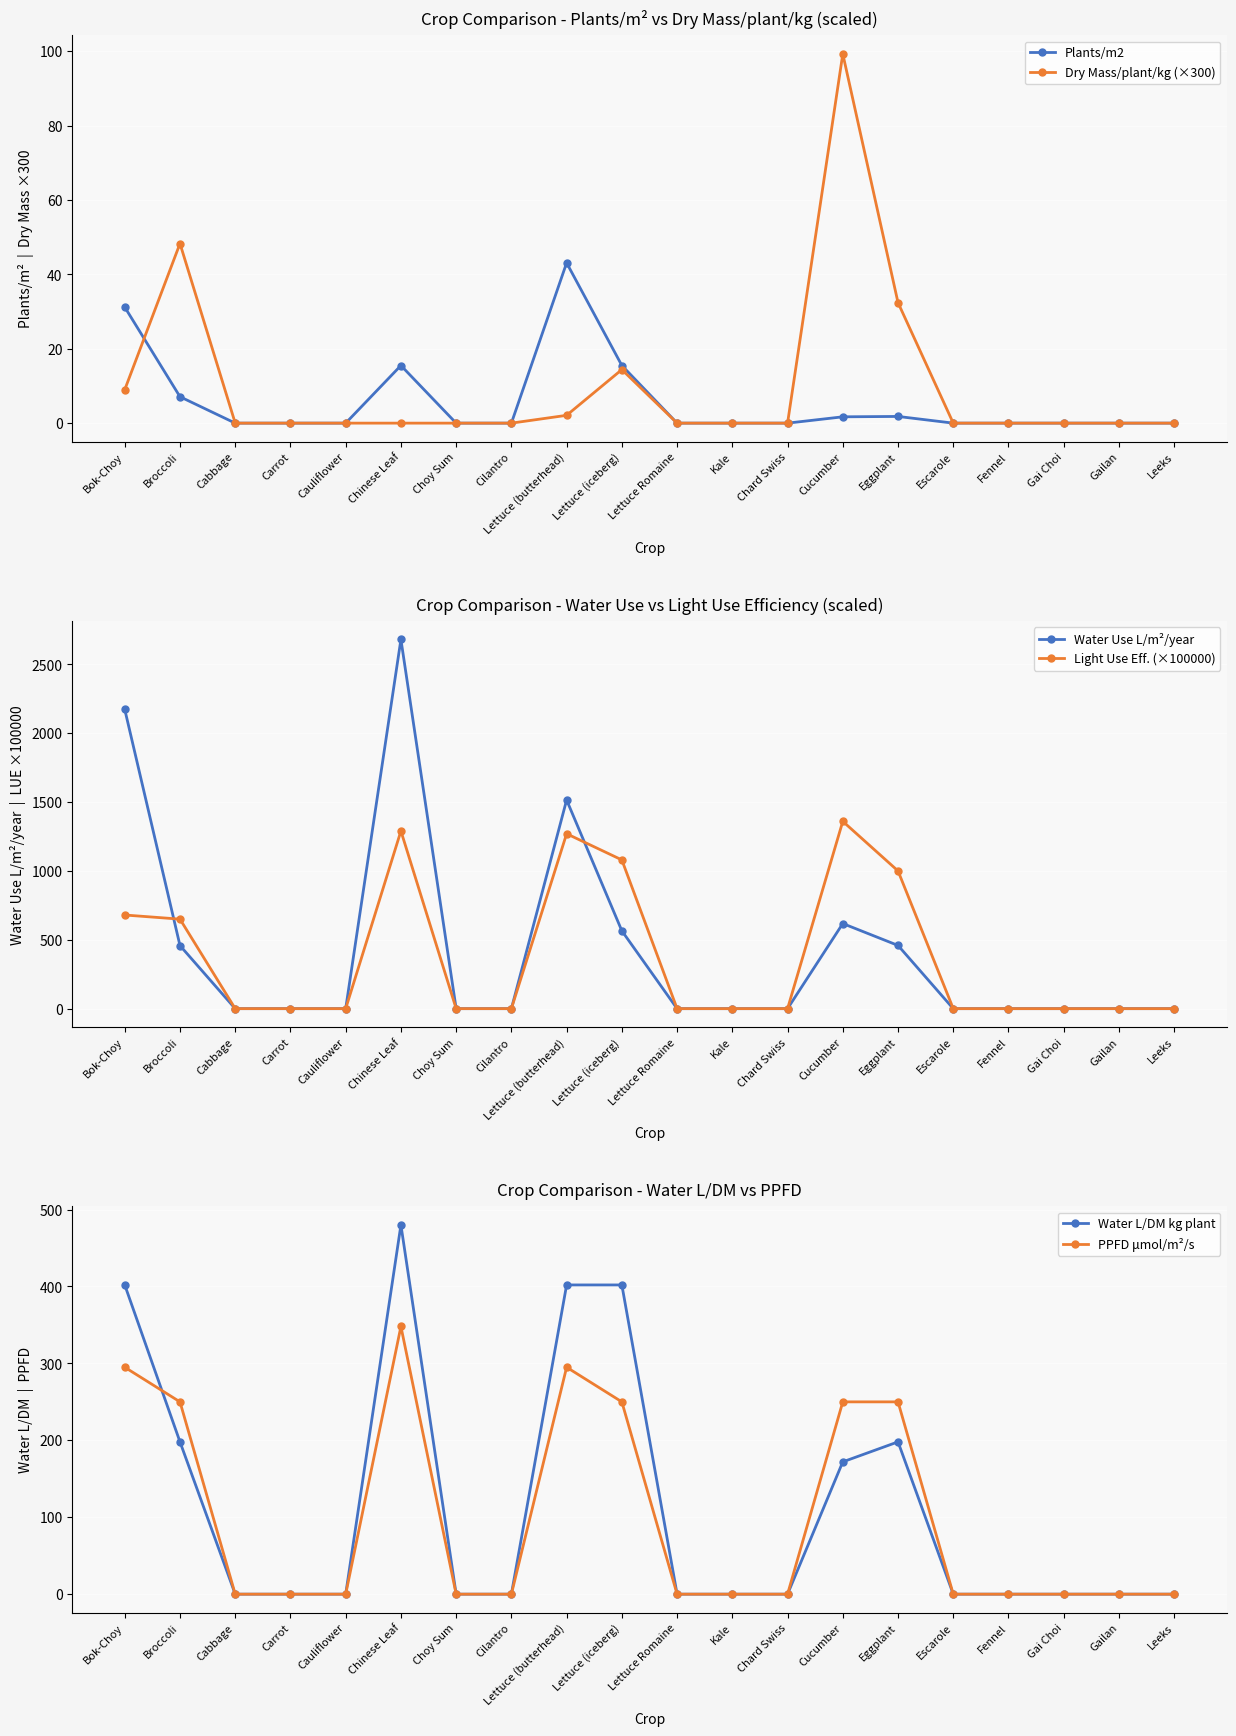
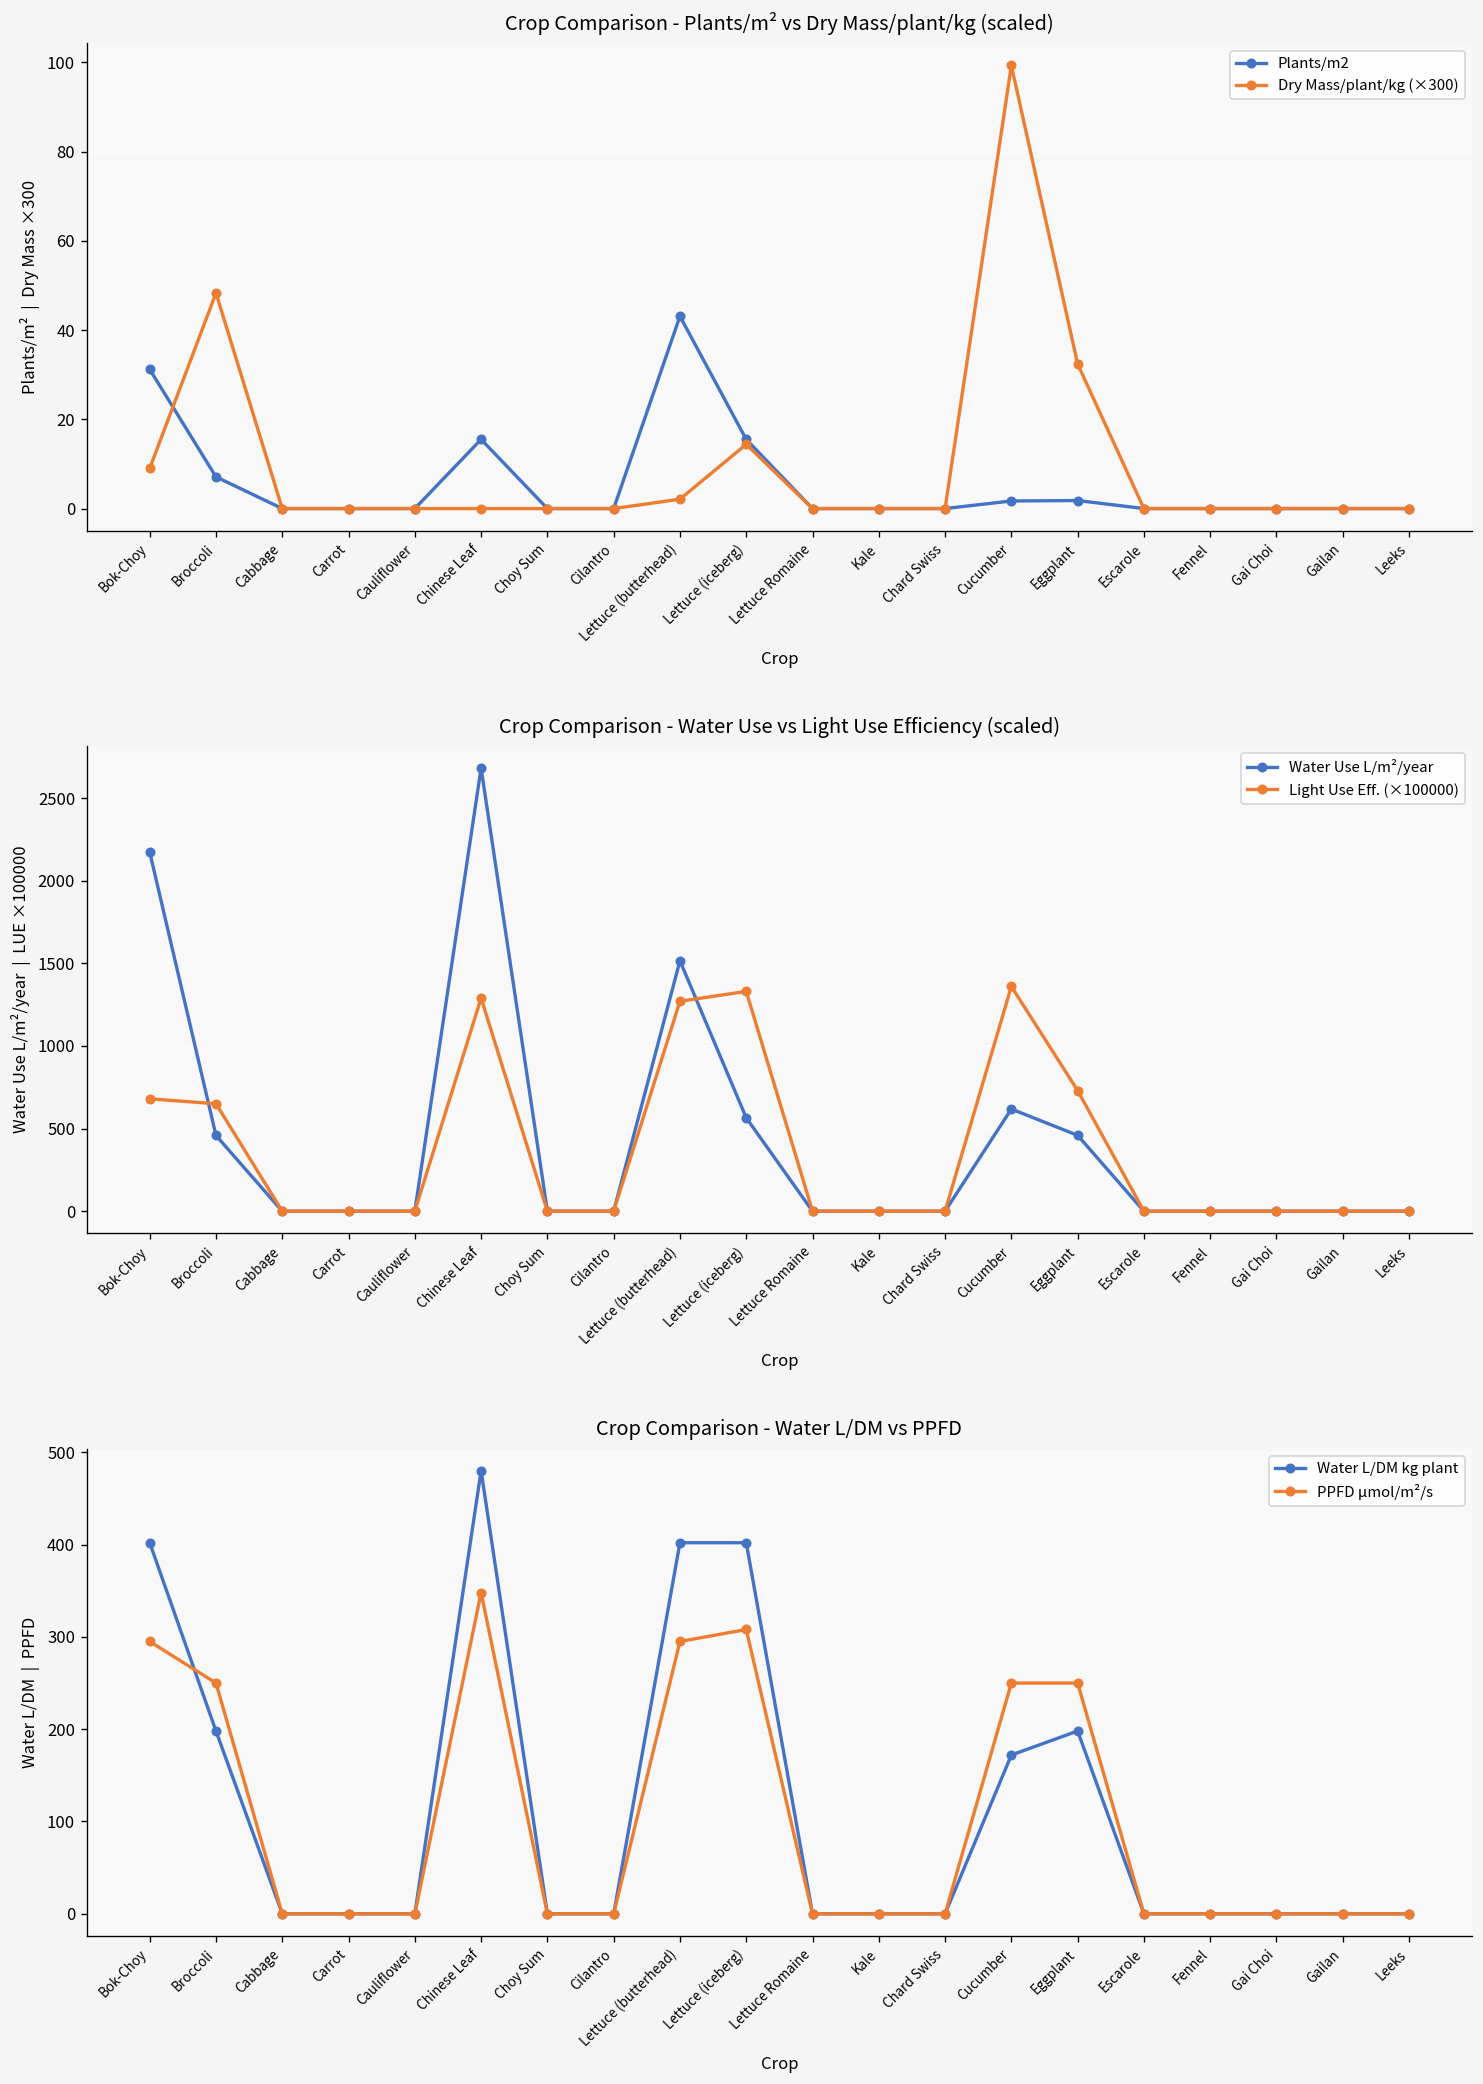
Crop Comparison - Water Use vs Light Use Efficiency (scaled), Light Use Eff. (×100000), Lettuce (iceberg): 1080 -> 1330
Crop Comparison - Water Use vs Light Use Efficiency (scaled), Light Use Eff. (×100000), Eggplant: 1000 -> 730
Crop Comparison - Water L/DM vs PPFD, PPFD μmol/m²/s, Lettuce (iceberg): 250 -> 310
